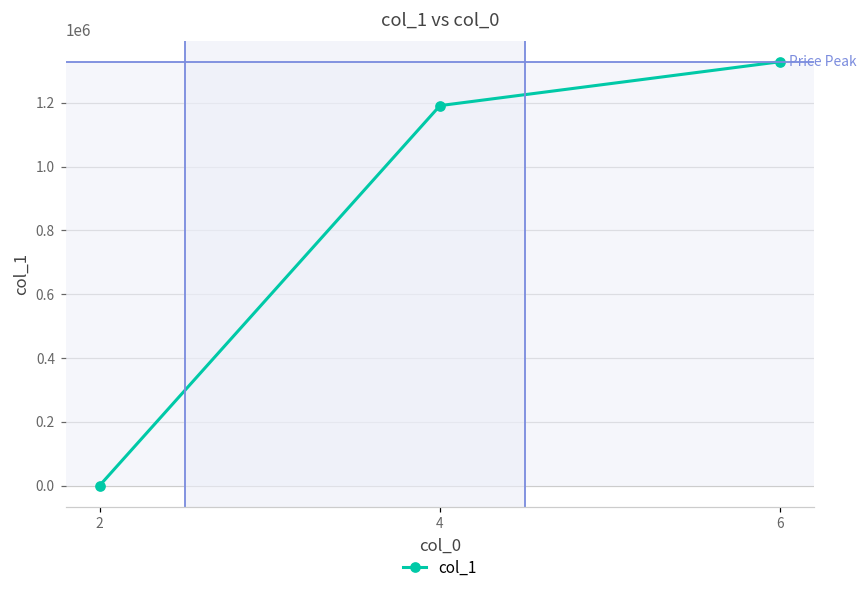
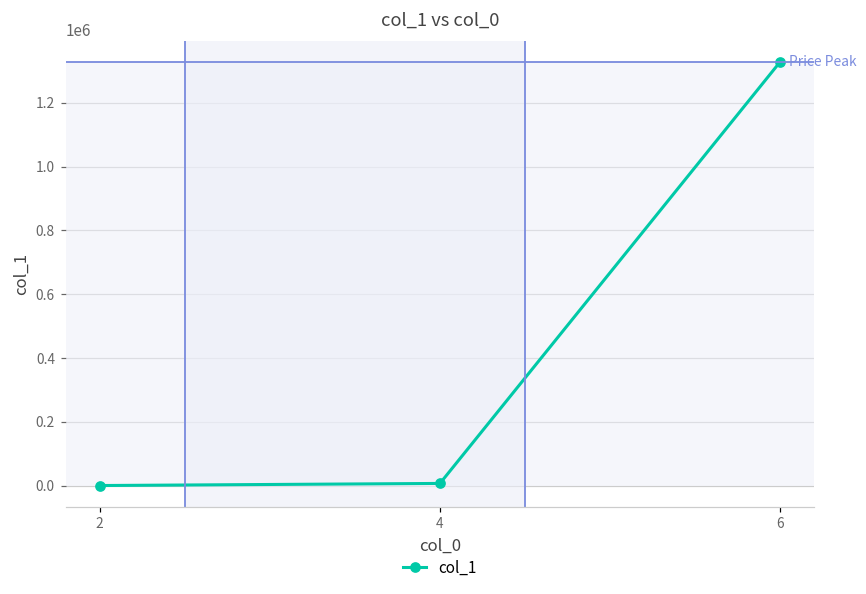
4: 1190000 -> 10000
